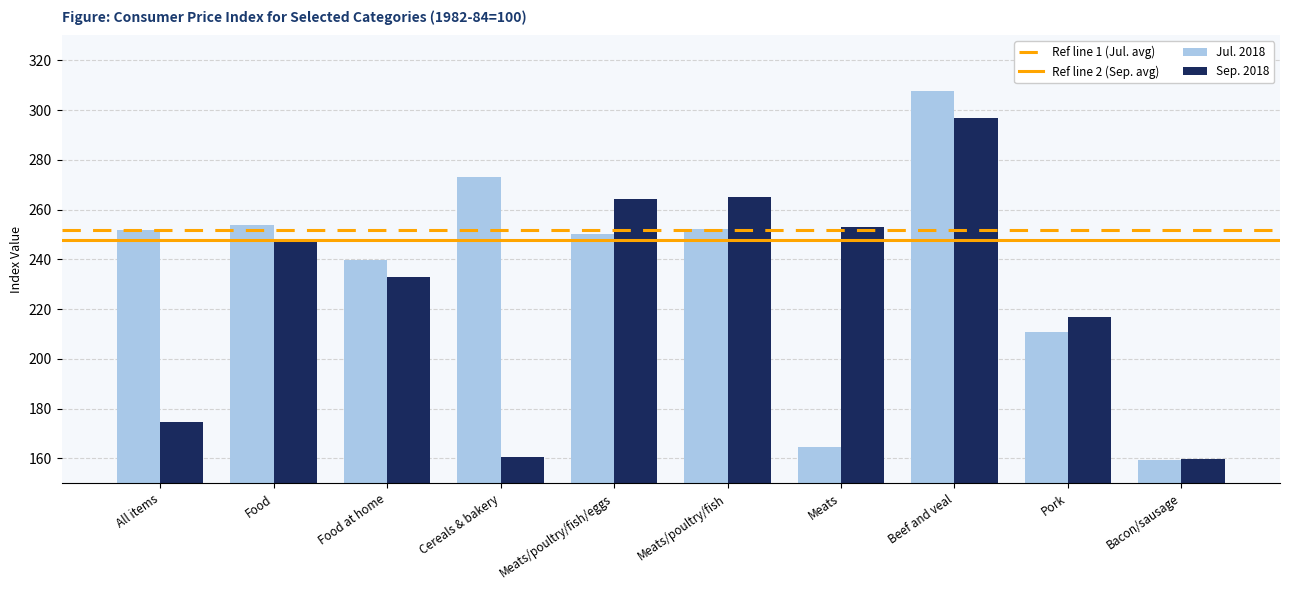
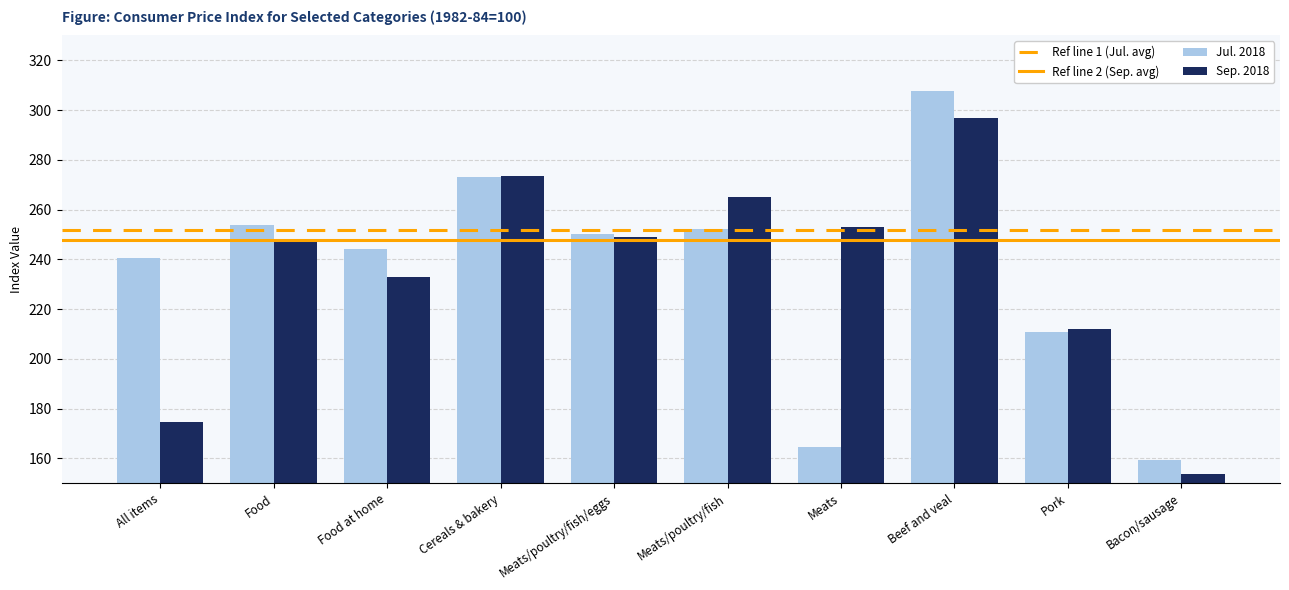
Jul. 2018, All items: 252 -> 240
Jul. 2018, Food at home: 240 -> 244
Sep. 2018, Cereals & bakery: 161 -> 274
Sep. 2018, Meats/poultry/fish/eggs: 264 -> 249
Sep. 2018, Pork: 217 -> 212
Sep. 2018, Bacon/sausage: 160 -> 154
